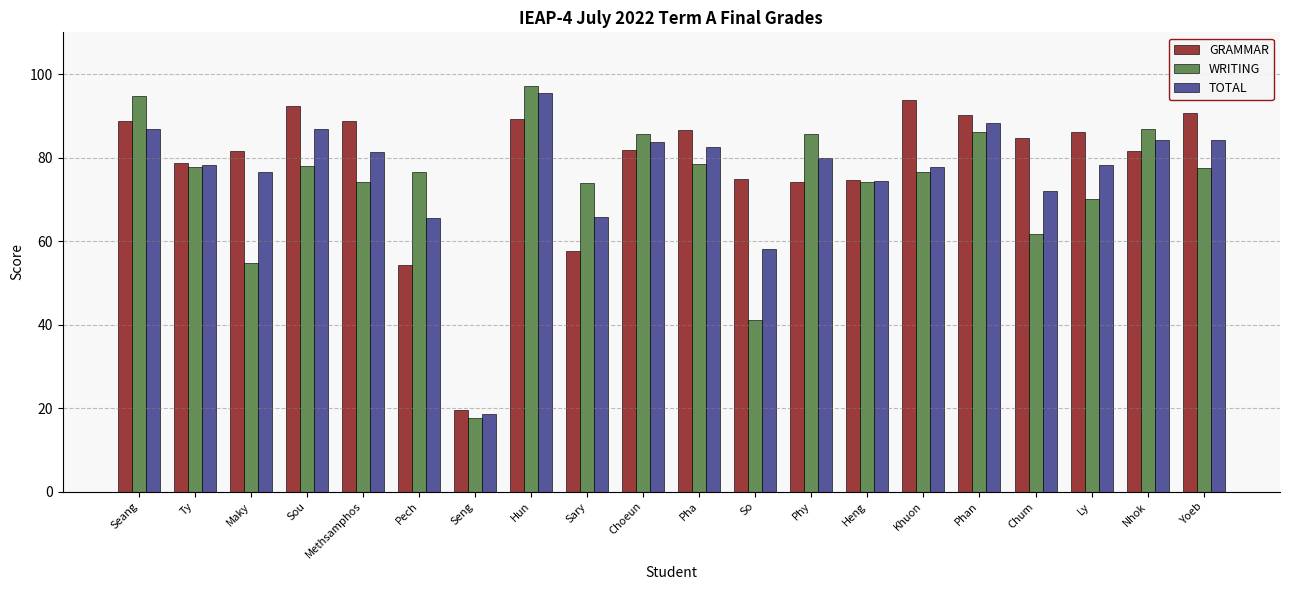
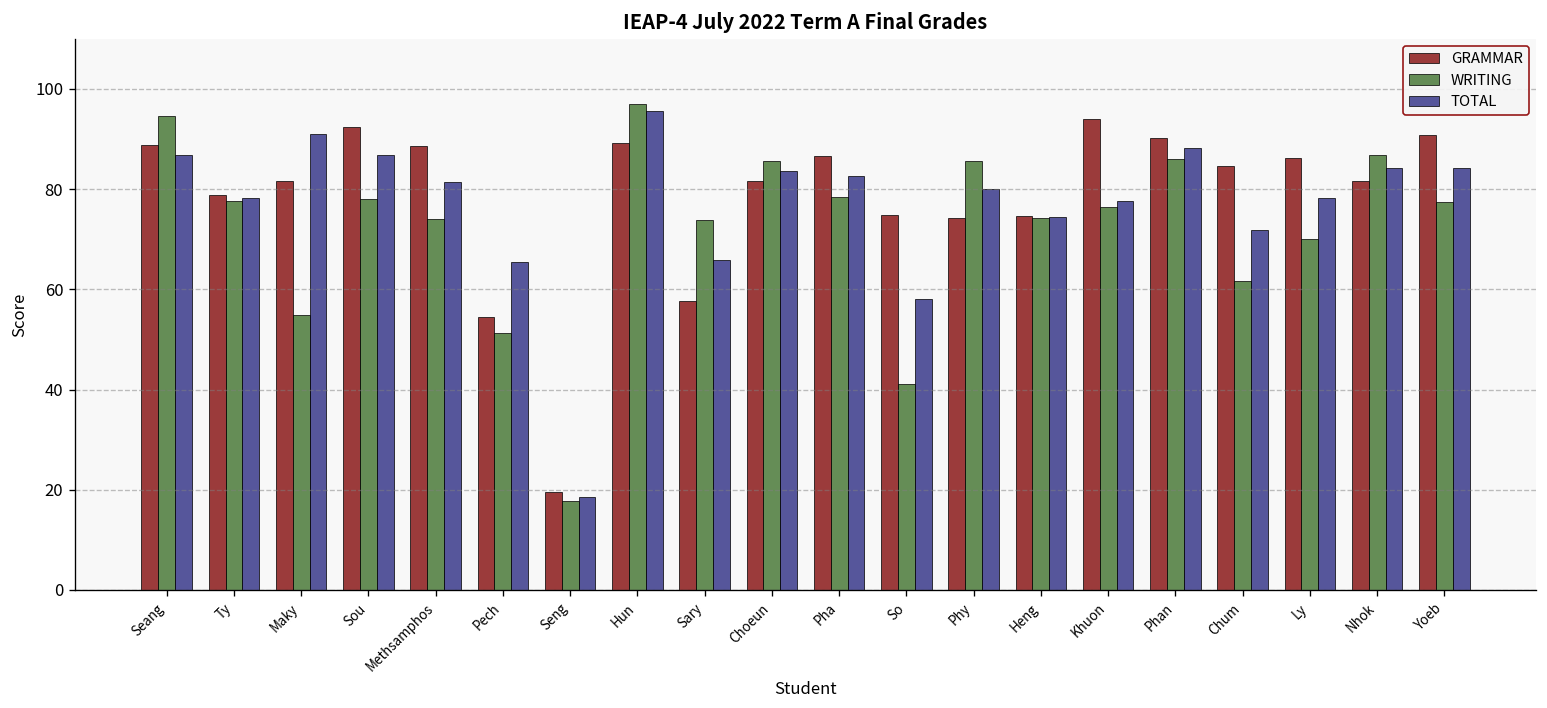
TOTAL, Maky: 76 -> 91
WRITING, Pech: 77 -> 51
